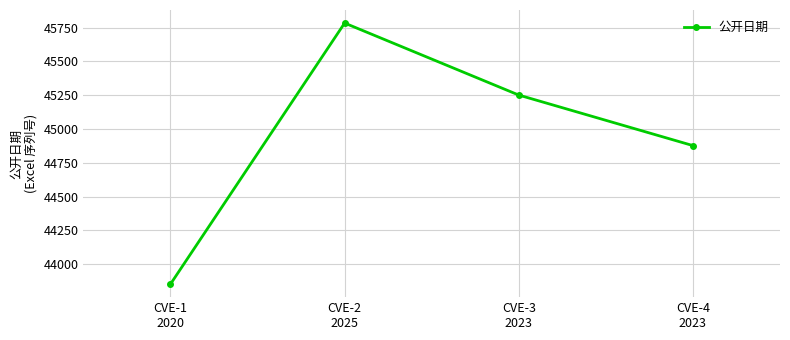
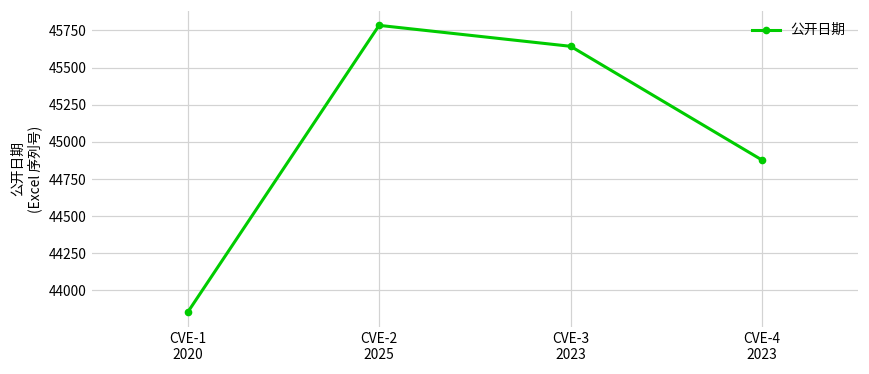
CVE-3 2023: 45250 -> 45640
